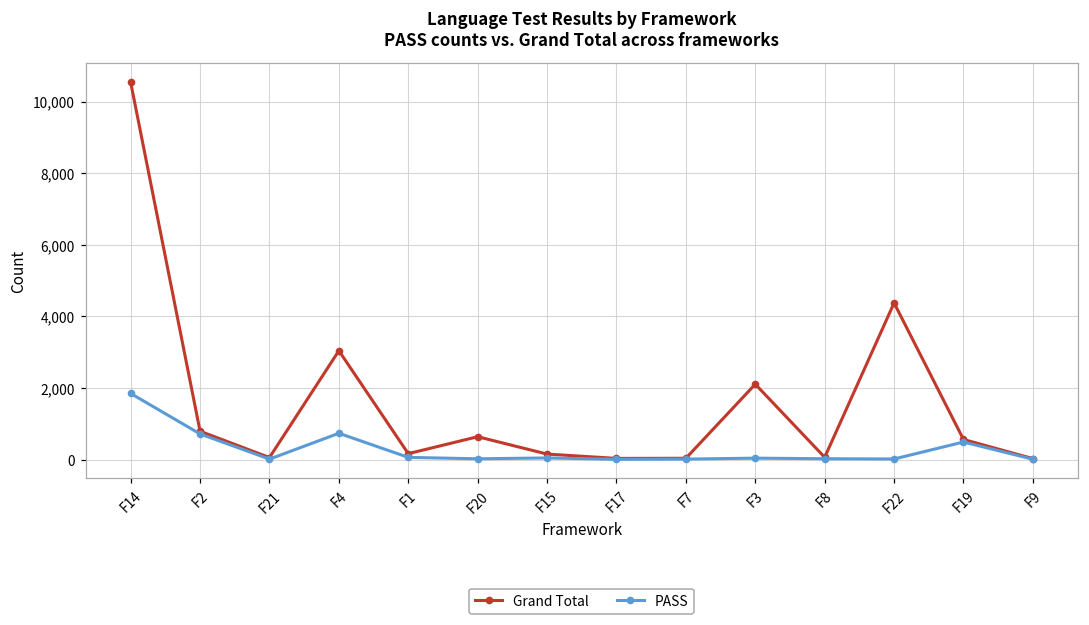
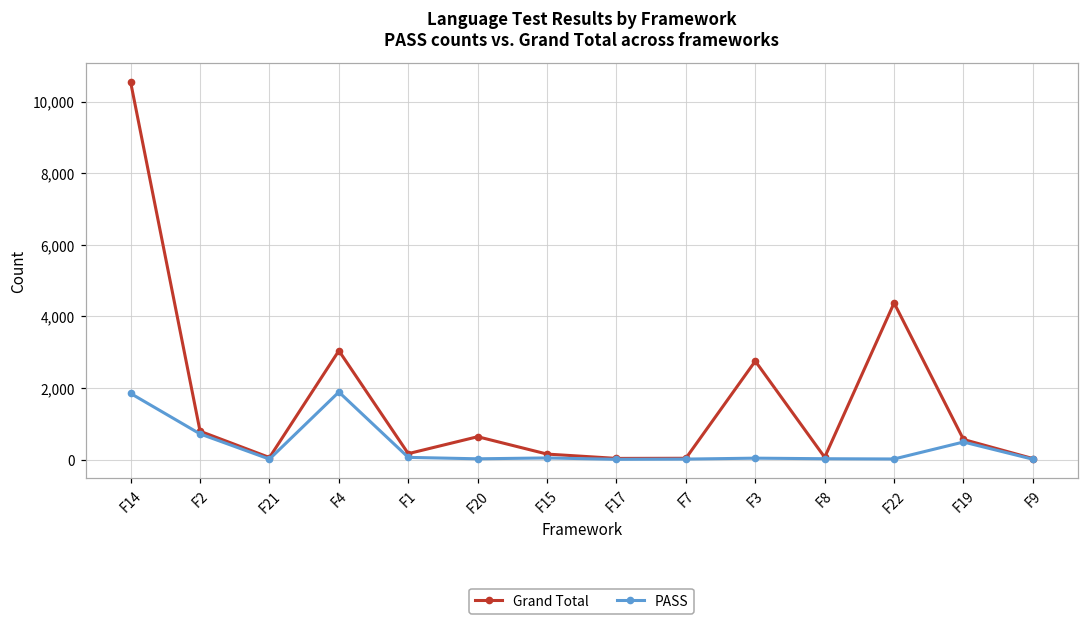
PASS, F4: 700 -> 1,900
Grand Total, F3: 2,100 -> 2,800
